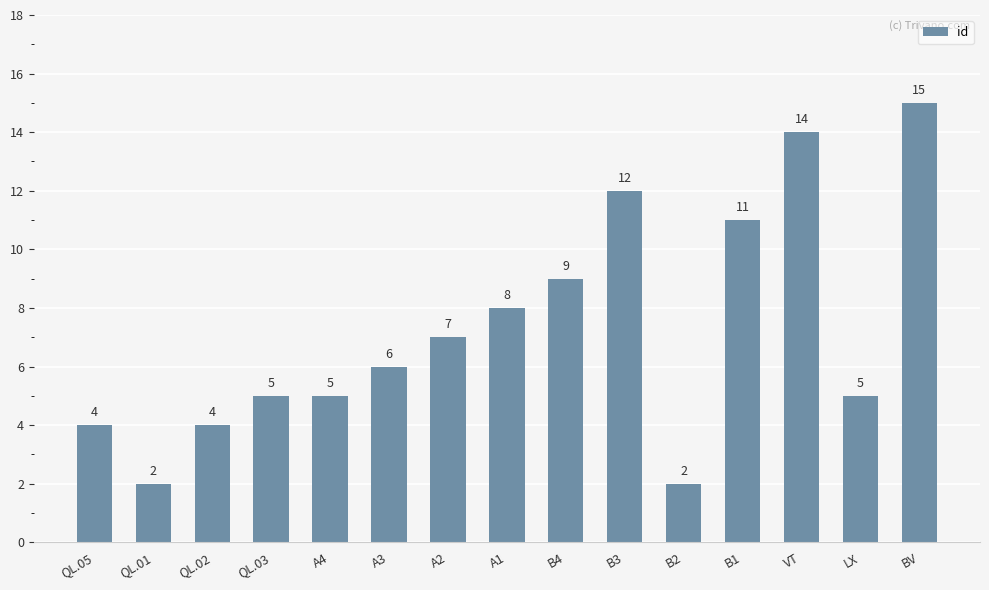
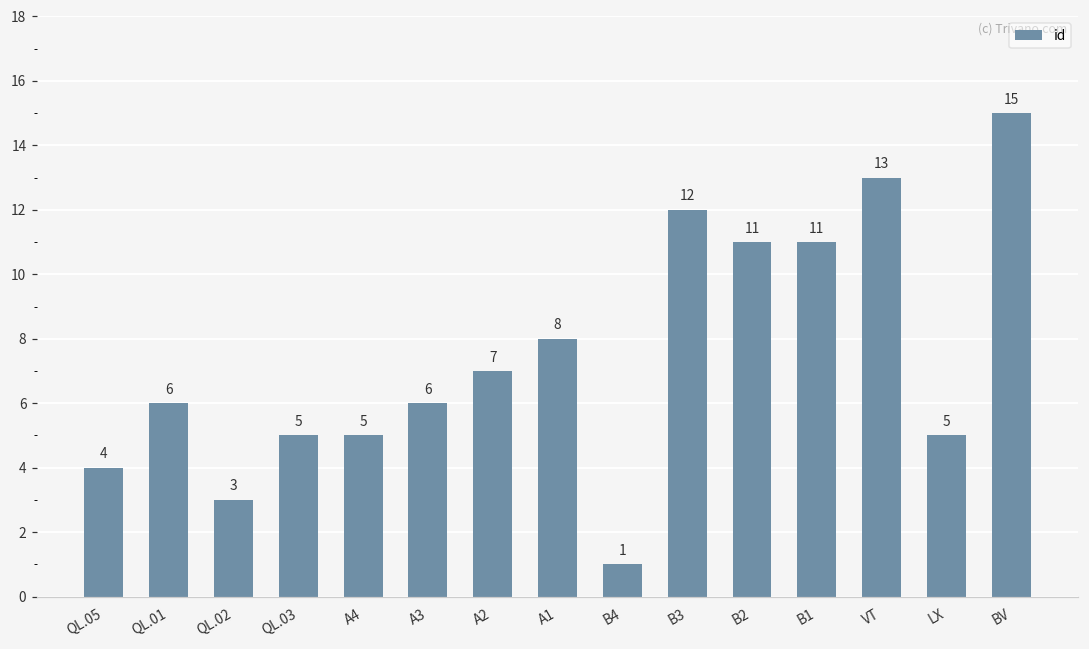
QL.01: 2 -> 6
QL.02: 4 -> 3
B4: 9 -> 1
B2: 2 -> 11
VT: 14 -> 13
